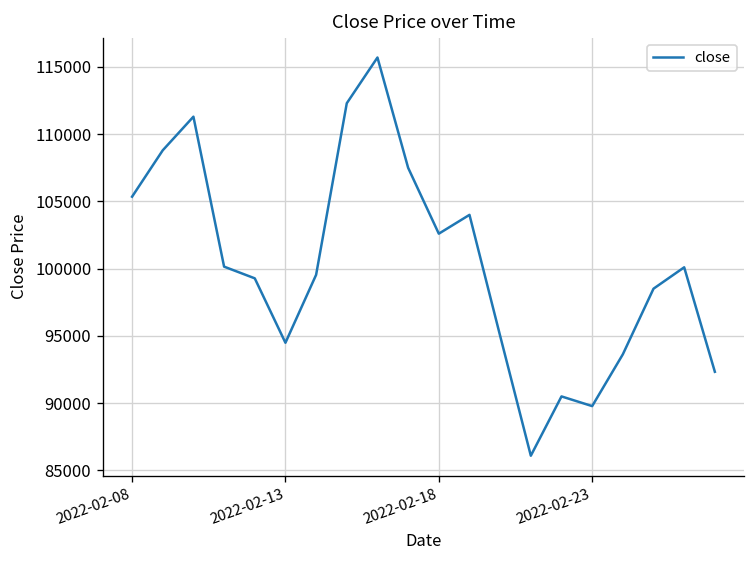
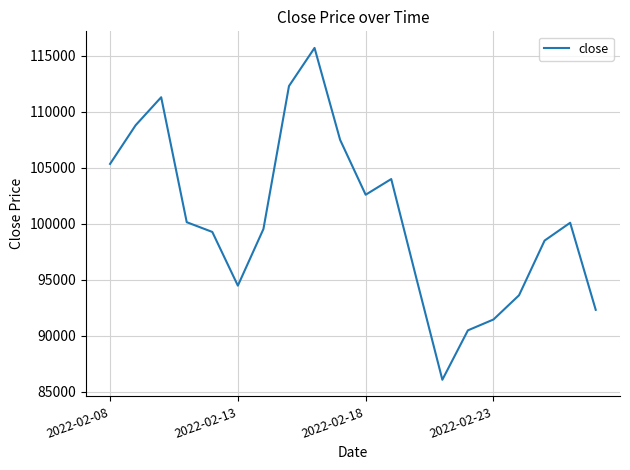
2022-02-23: 89800 -> 91500
